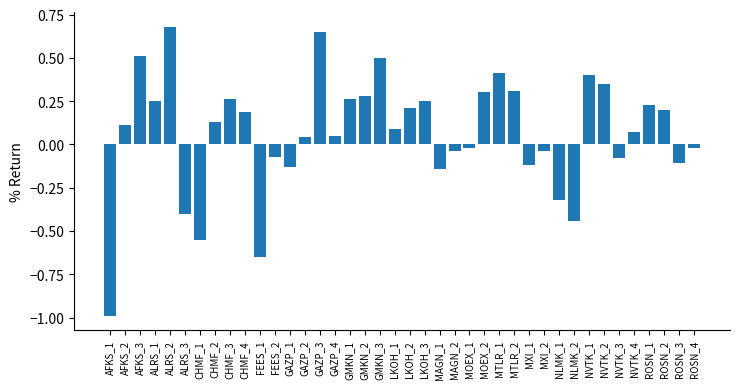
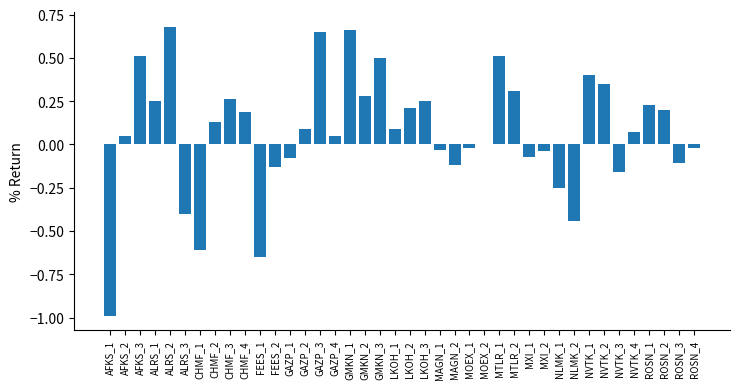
AFKS_2: 0.11 -> 0.05
CHMF_1: -0.55 -> -0.61
FEES_2: -0.07 -> -0.13
GAZP_1: -0.13 -> -0.08
GAZP_2: 0.04 -> 0.09
GMKN_1: 0.26 -> 0.66
MAGN_1: -0.14 -> -0.03
MAGN_2: -0.04 -> -0.12
MOEX_2: 0.3 -> 0.0
MTLR_1: 0.41 -> 0.51
MXI_1: -0.12 -> -0.07
NLMK_1: -0.32 -> -0.25
NVTK_3: -0.08 -> -0.16
